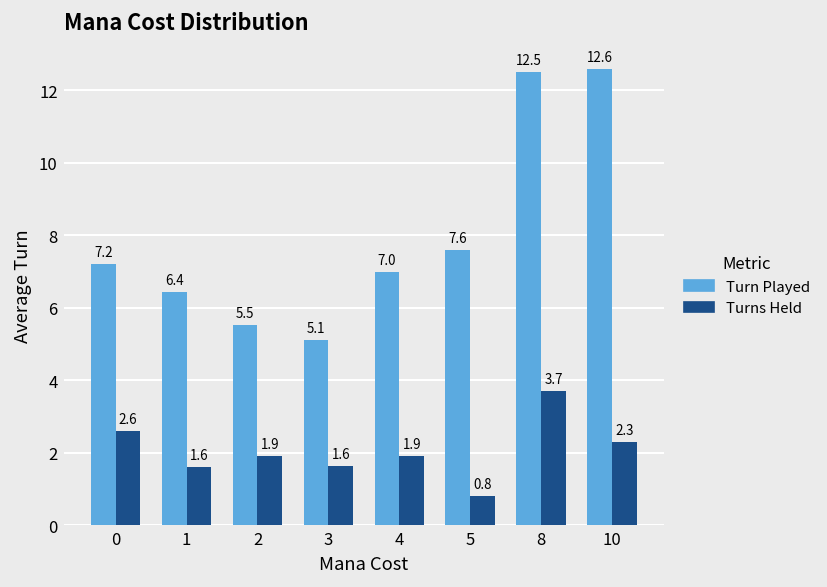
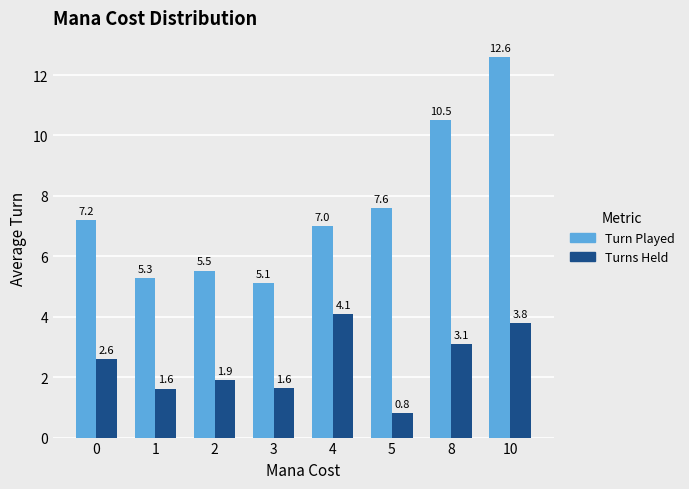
Turn Played, 1: 6.4 -> 5.3
Turns Held, 4: 1.9 -> 4.1
Turn Played, 8: 12.5 -> 10.5
Turns Held, 8: 3.7 -> 3.1
Turns Held, 10: 2.3 -> 3.8
